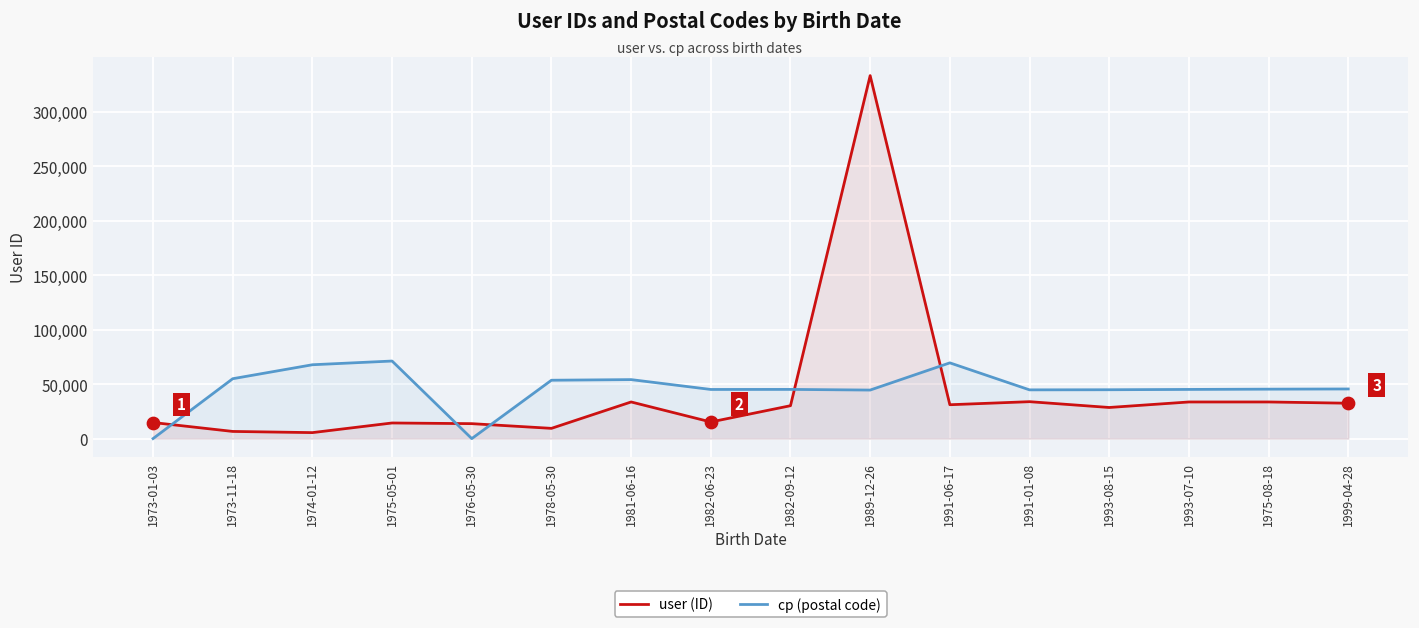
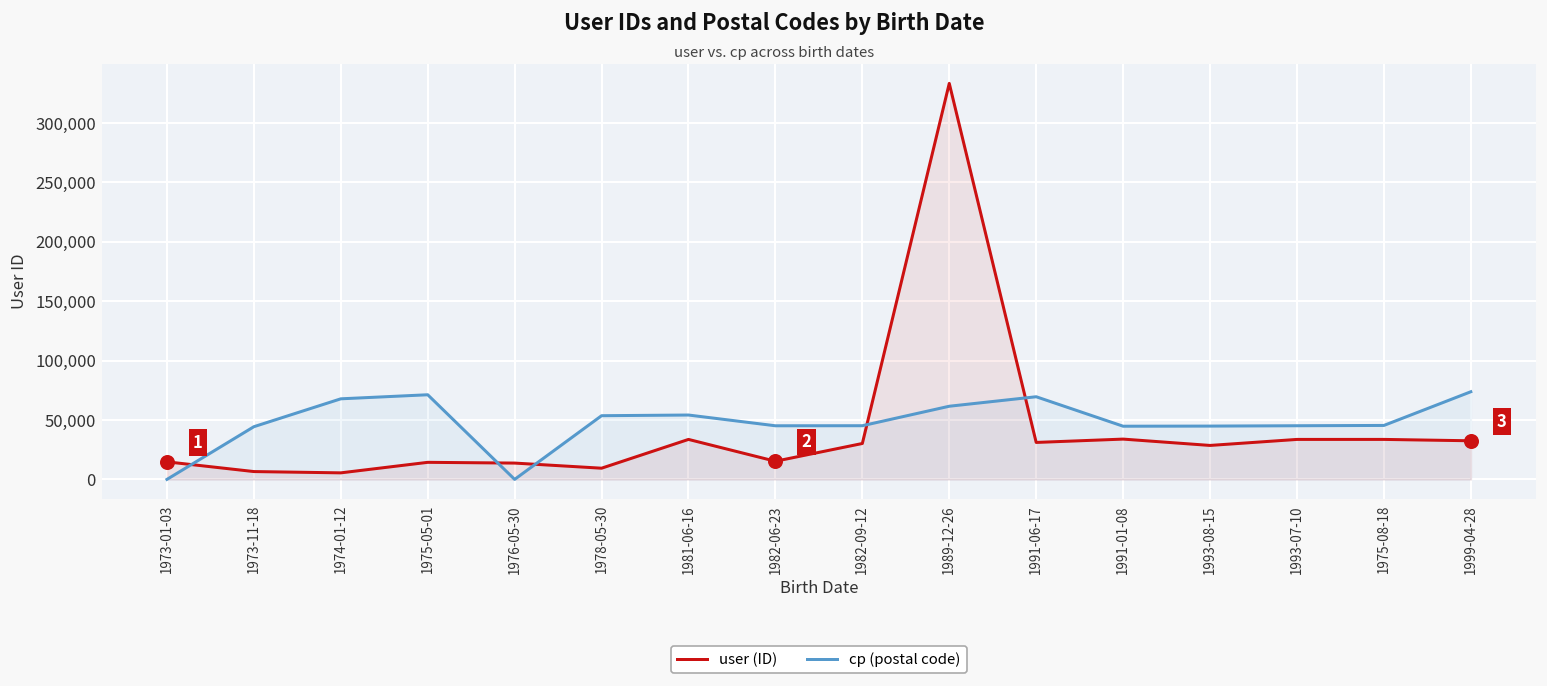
cp (postal code), 1973-11-18: 50,000 -> 40,000
cp (postal code), 1989-12-26: 40,000 -> 60,000
cp (postal code), 1999-04-28: 50,000 -> 70,000
